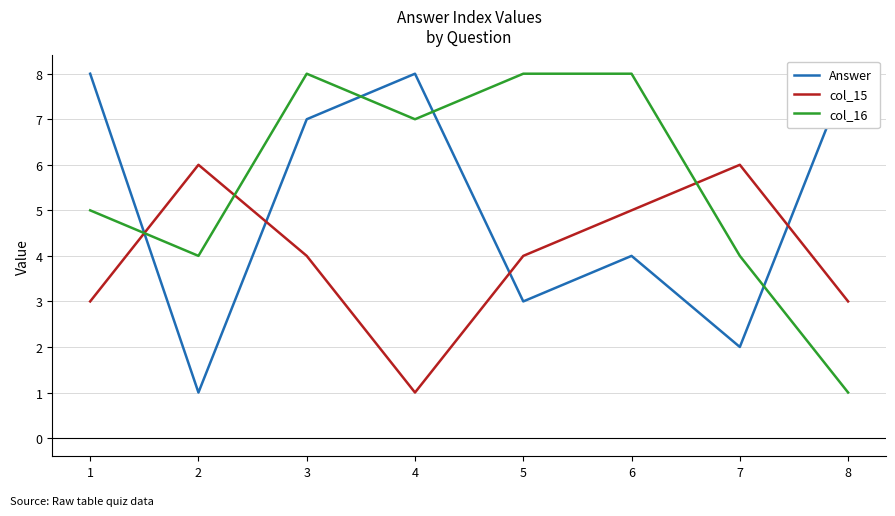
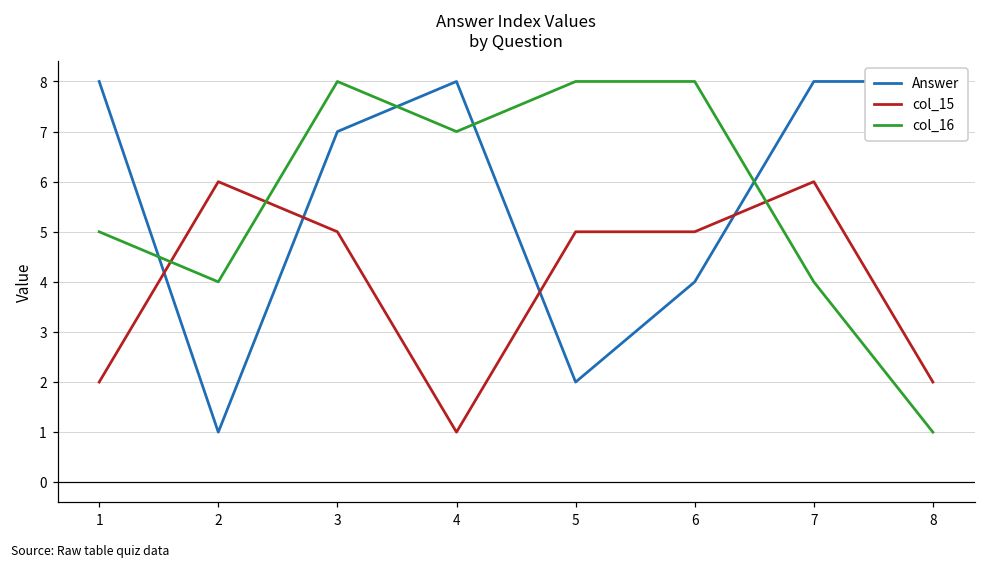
col_15, 1: 3 -> 2
col_15, 3: 4 -> 5
Answer, 5: 3 -> 2
col_15, 5: 4 -> 5
Answer, 7: 2 -> 8
col_15, 8: 3 -> 2
